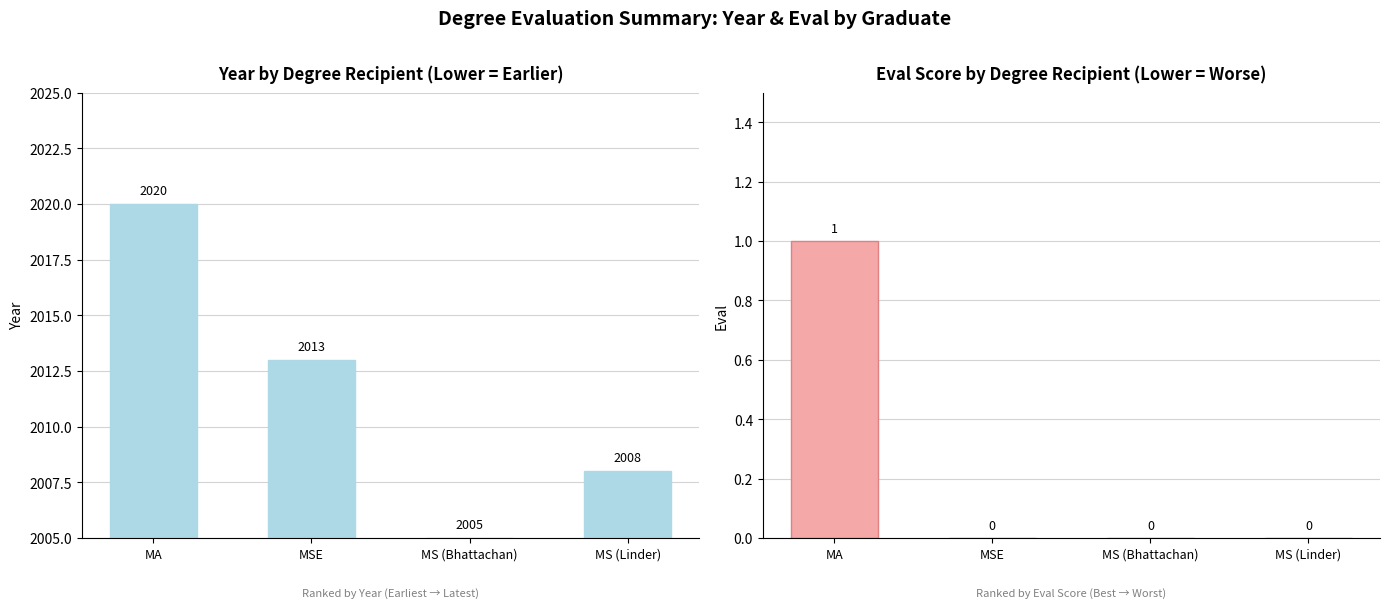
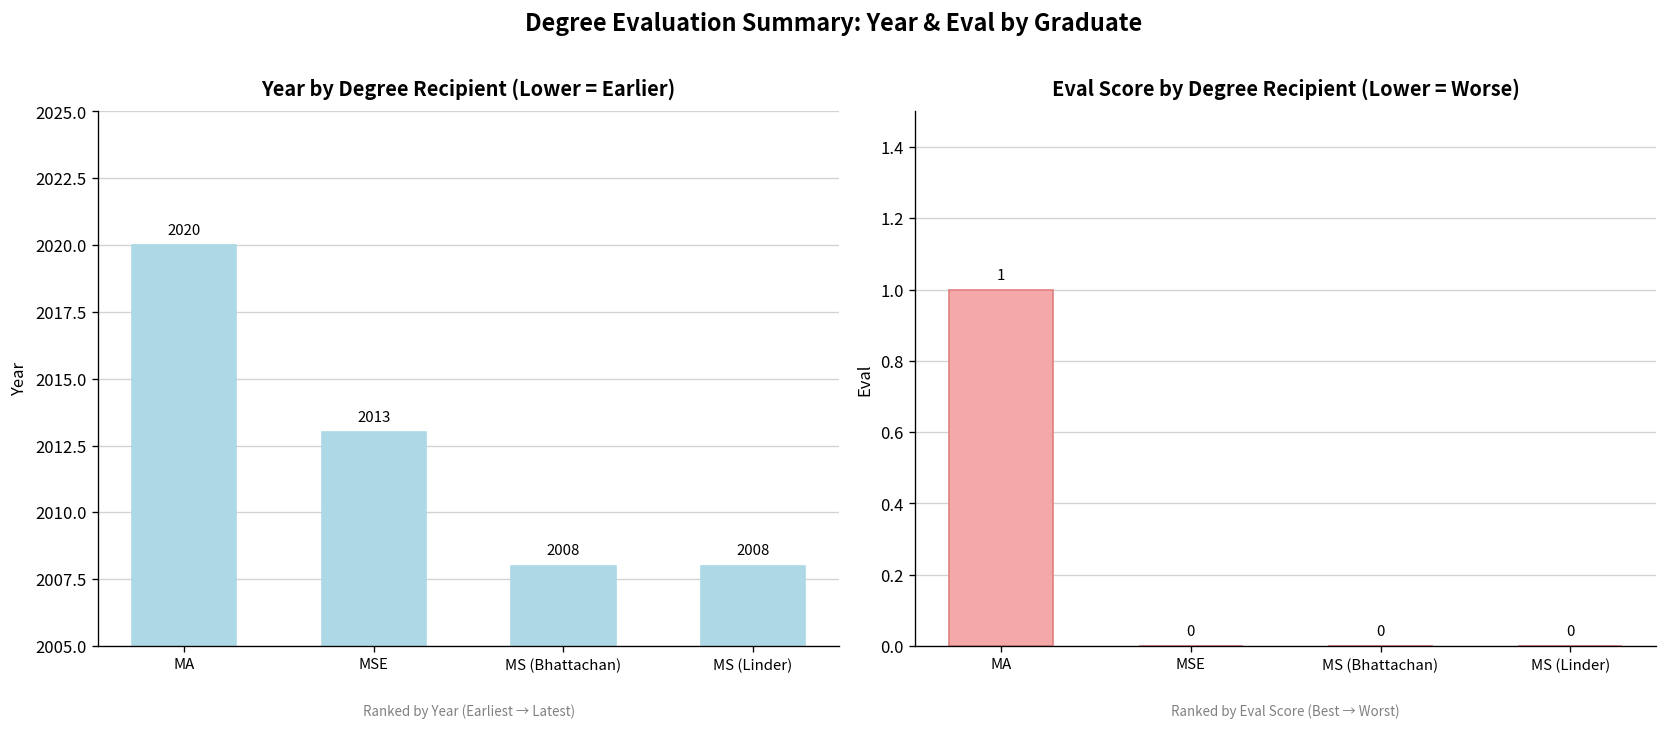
Year by Degree Recipient (Lower = Earlier), MS (Bhattachan): 2005 -> 2008
